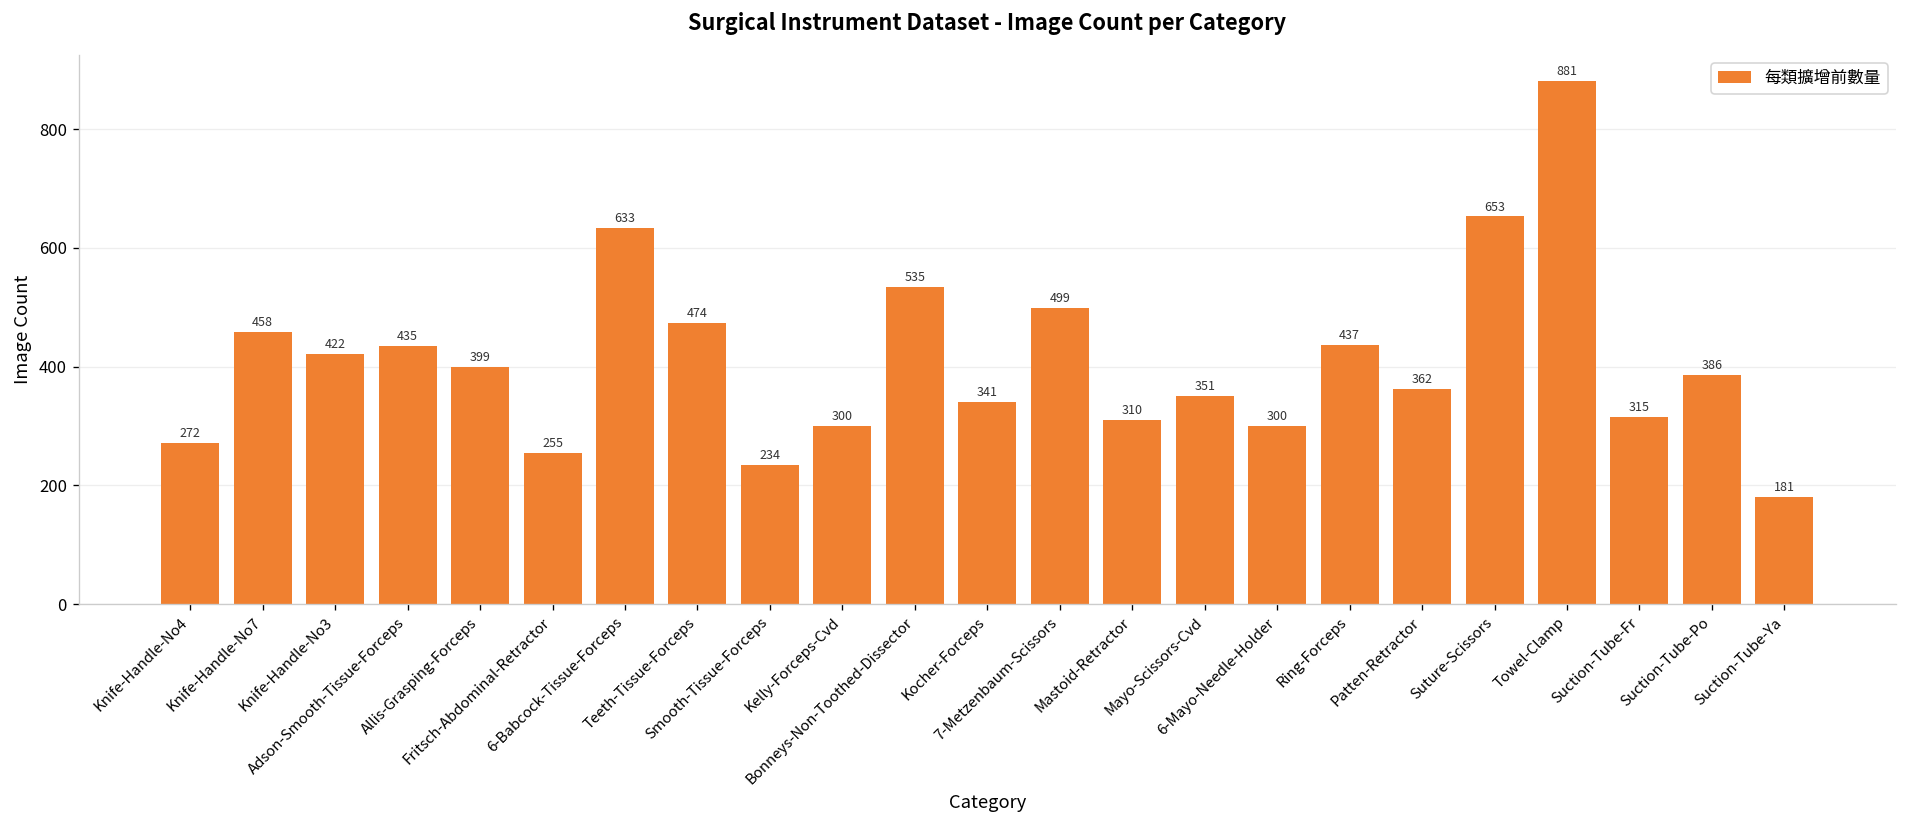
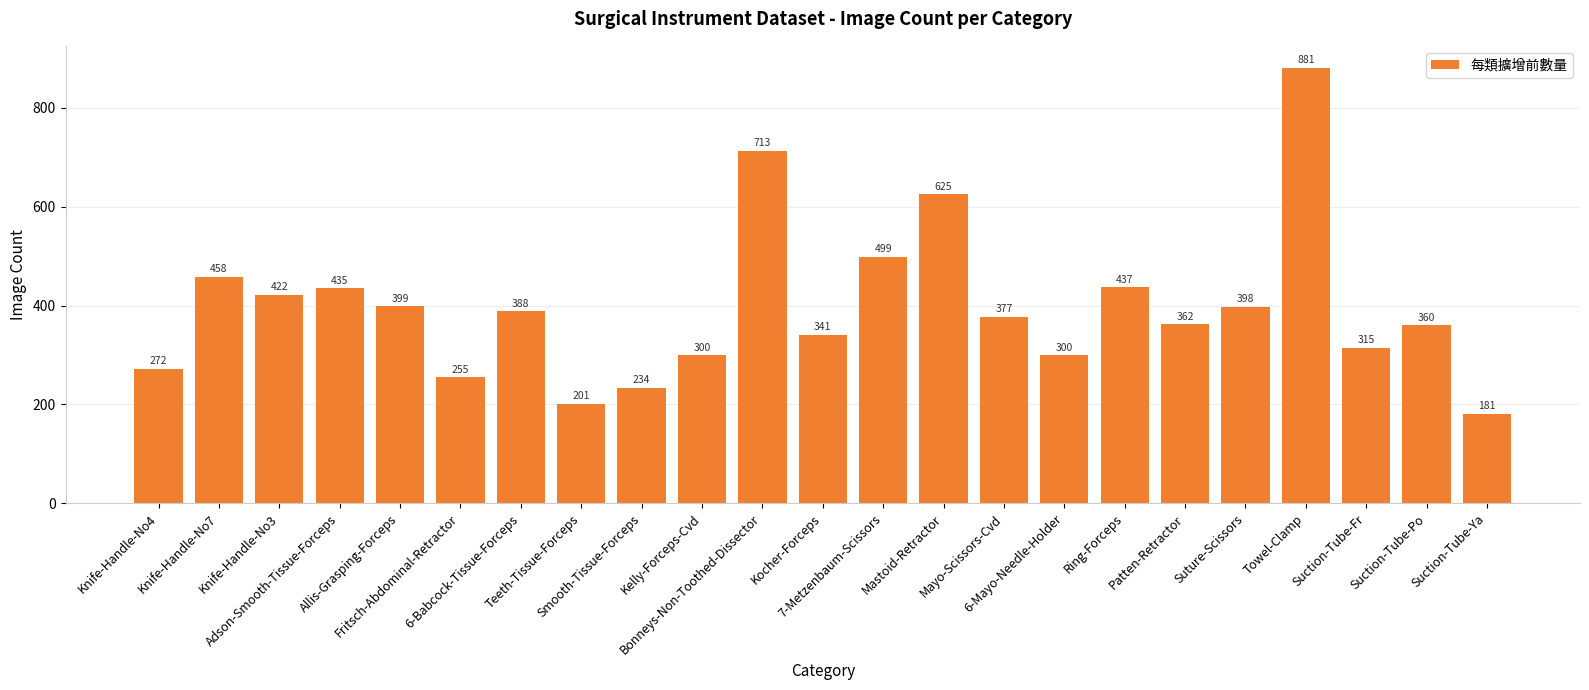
6-Babcock-Tissue-Forceps: 633 -> 388
Teeth-Tissue-Forceps: 474 -> 201
Bonneys-Non-Toothed-Dissector: 535 -> 713
Mastoid-Retractor: 310 -> 625
Mayo-Scissors-Cvd: 351 -> 377
Suture-Scissors: 653 -> 398
Suction-Tube-Po: 386 -> 360
